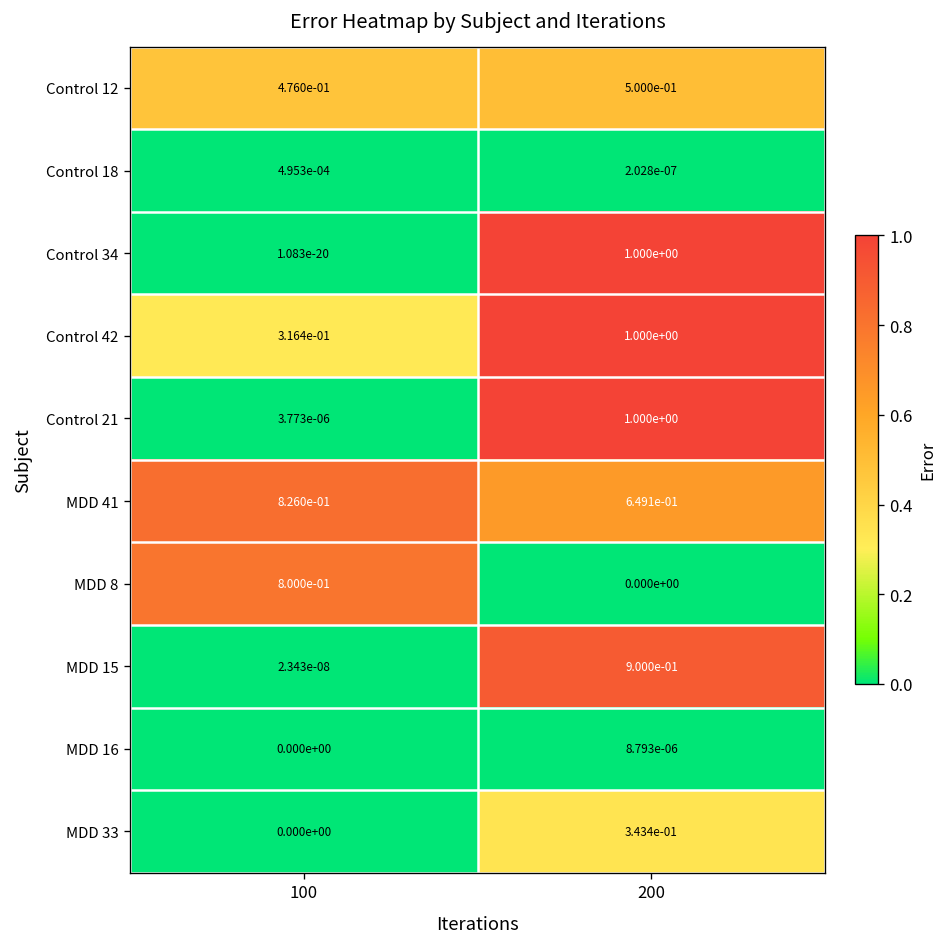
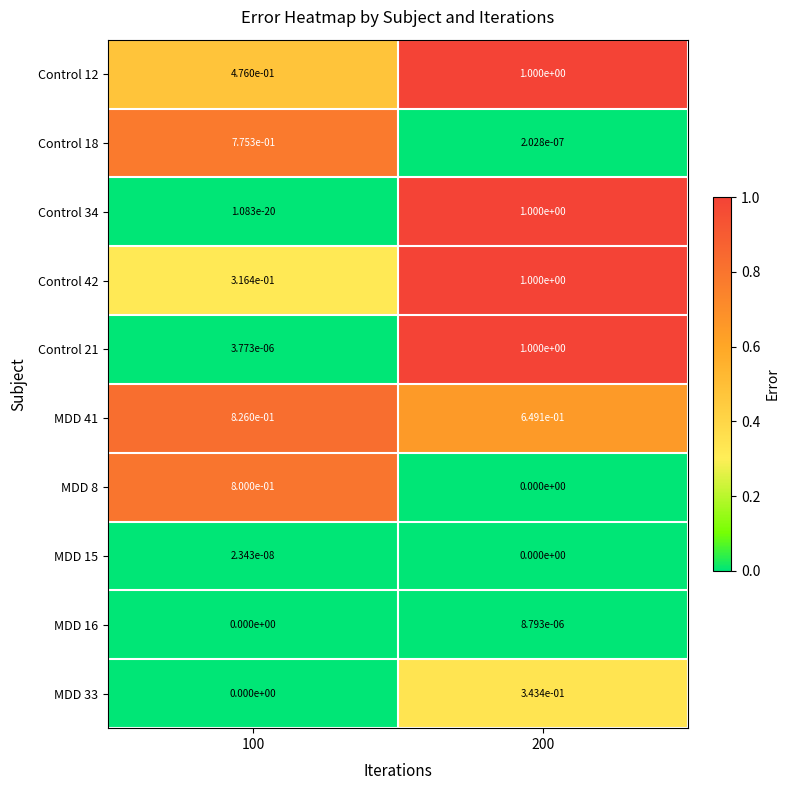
Control 12, 200: 5.000e-01 -> 1.000e+00
Control 18, 100: 4.953e-04 -> 7.753e-01
MDD 15, 200: 9.000e-01 -> 0.000e+00
